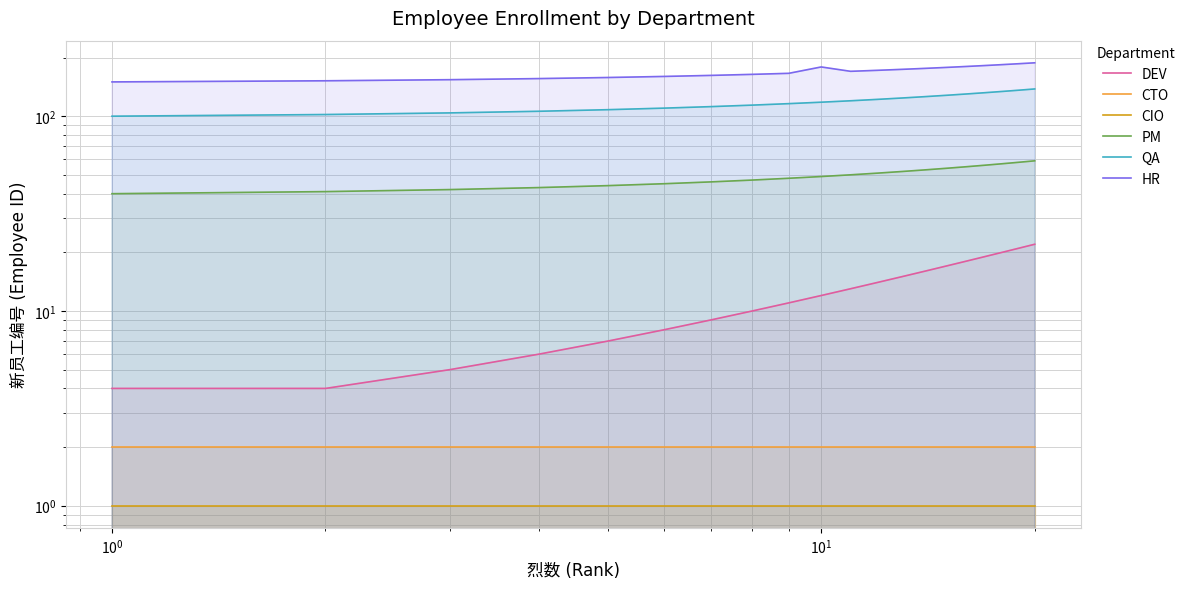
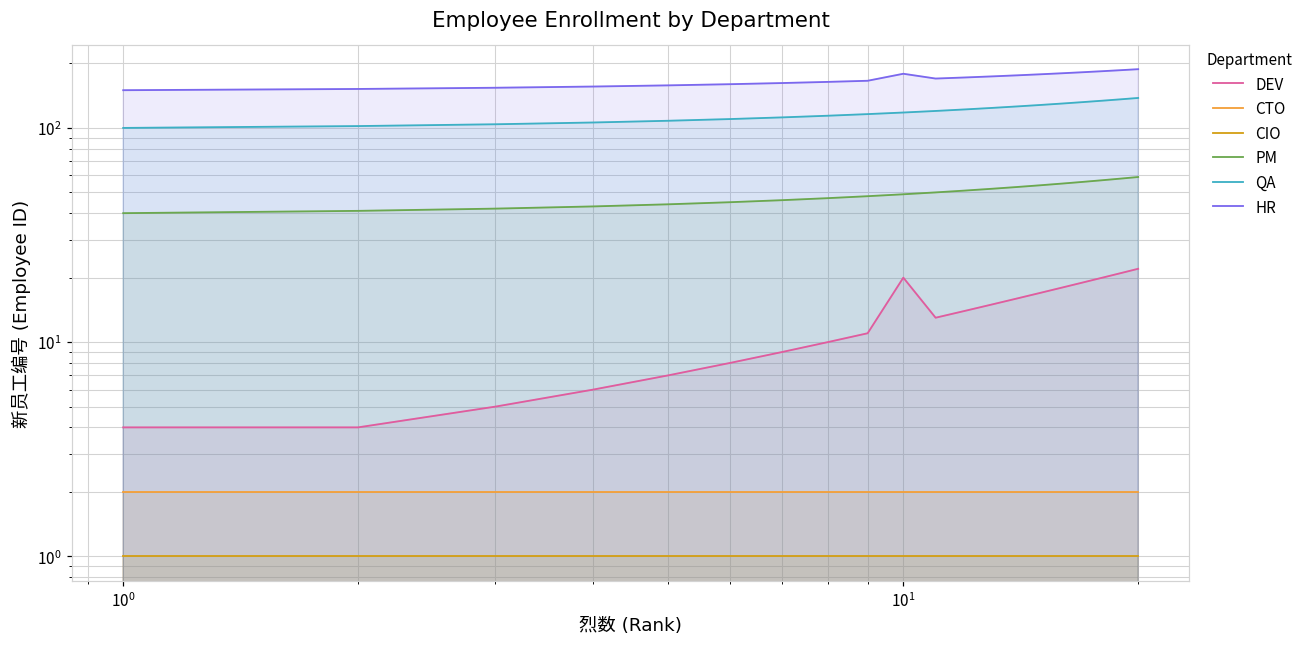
DEV, 10^1: 12 -> 20
